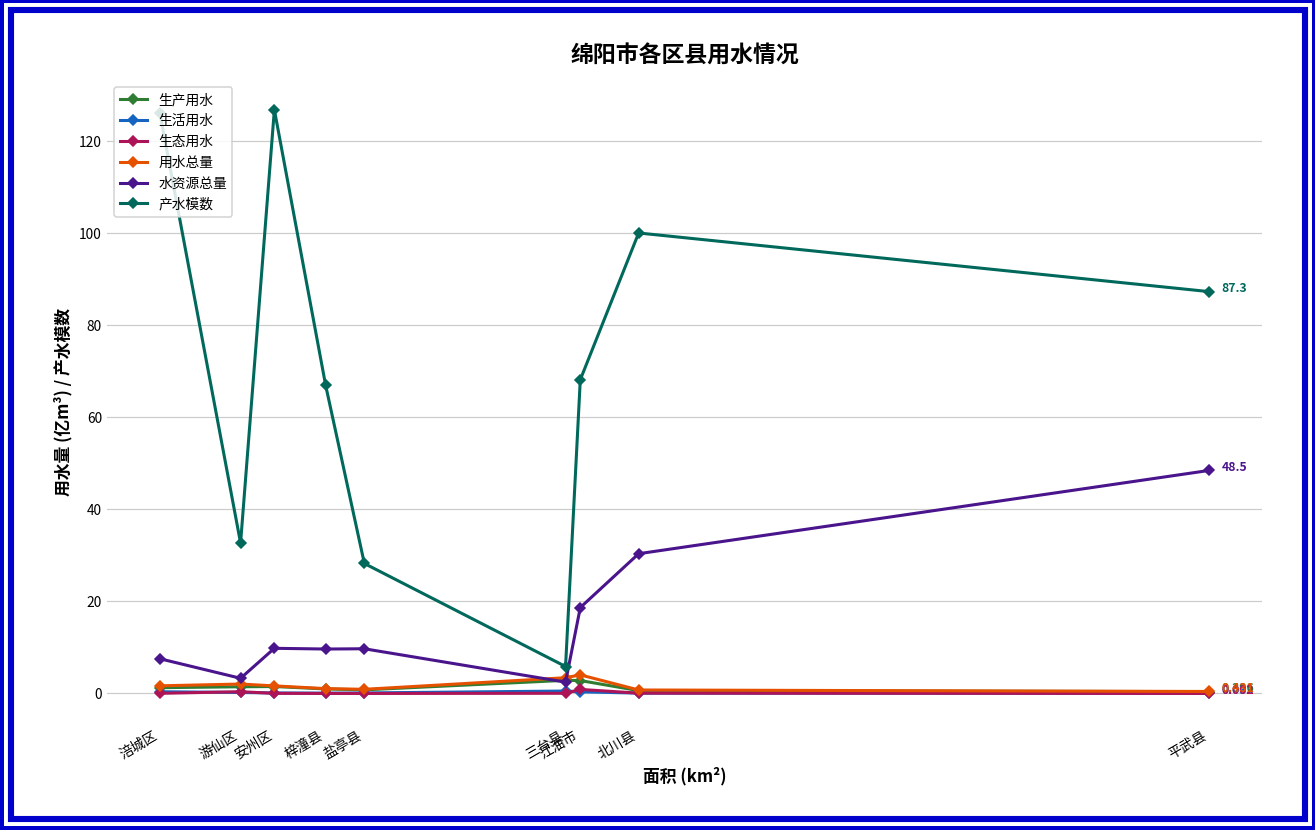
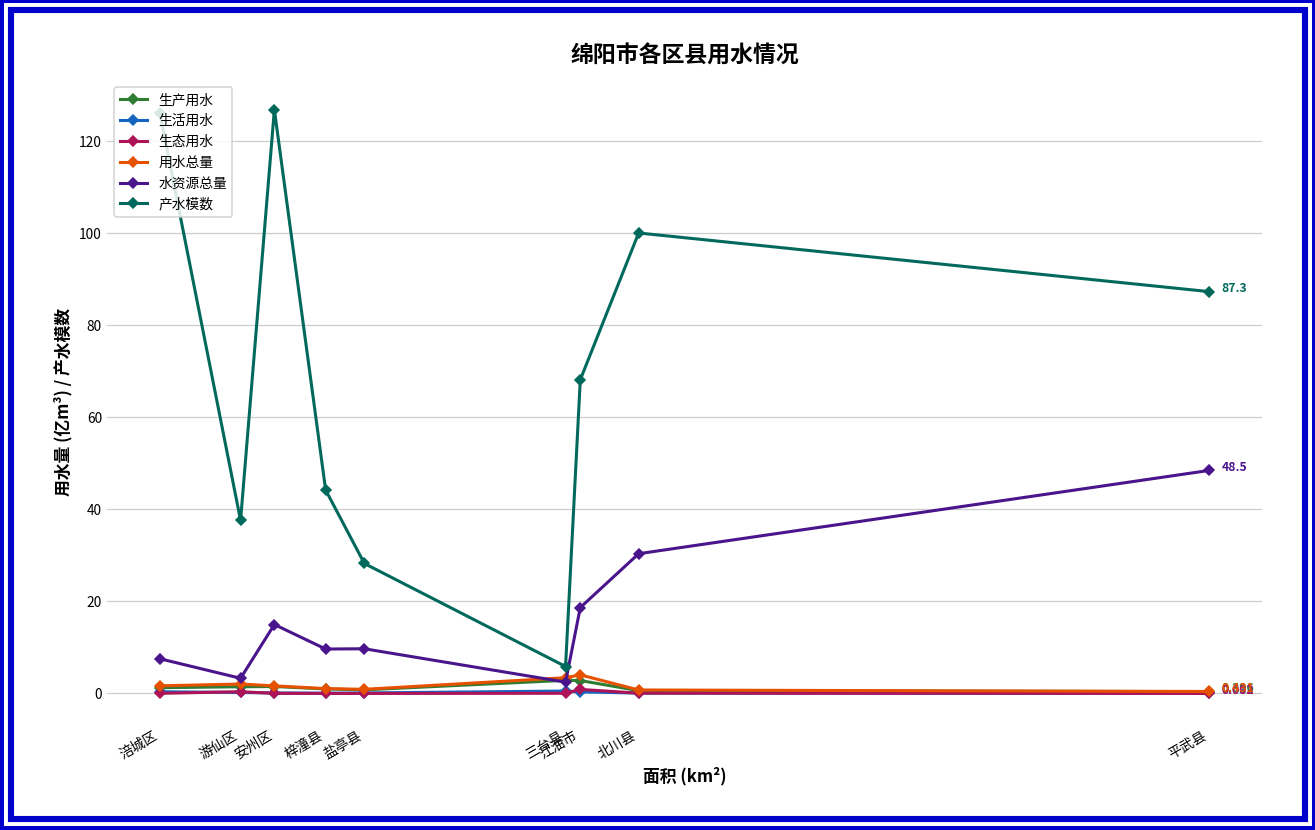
产水模数, 游仙区: 33 -> 38
水资源总量, 安州区: 10 -> 15
产水模数, 梓潼县: 67 -> 44
